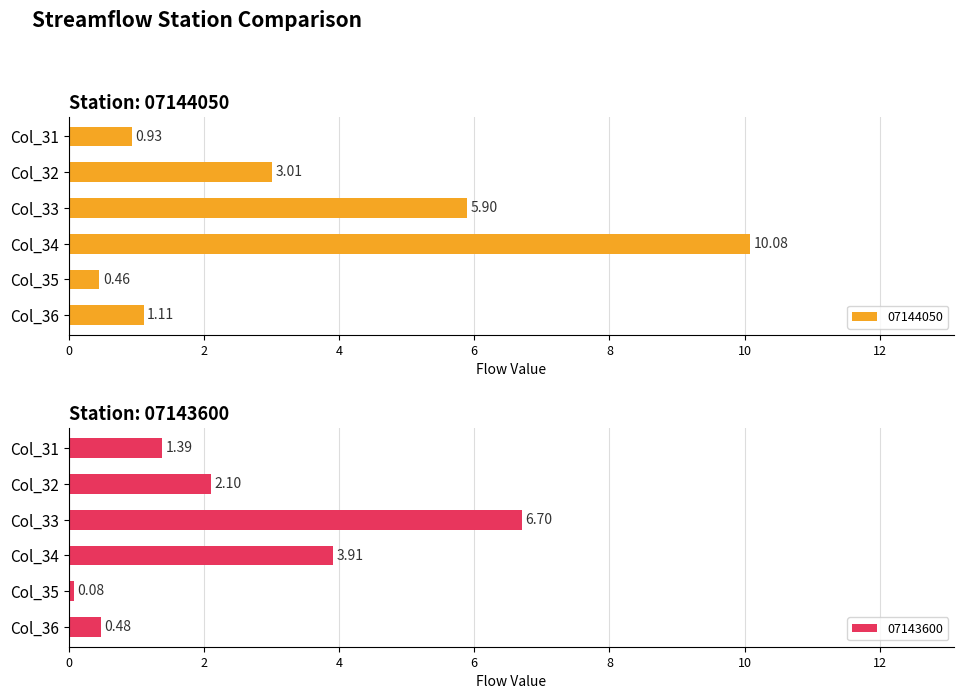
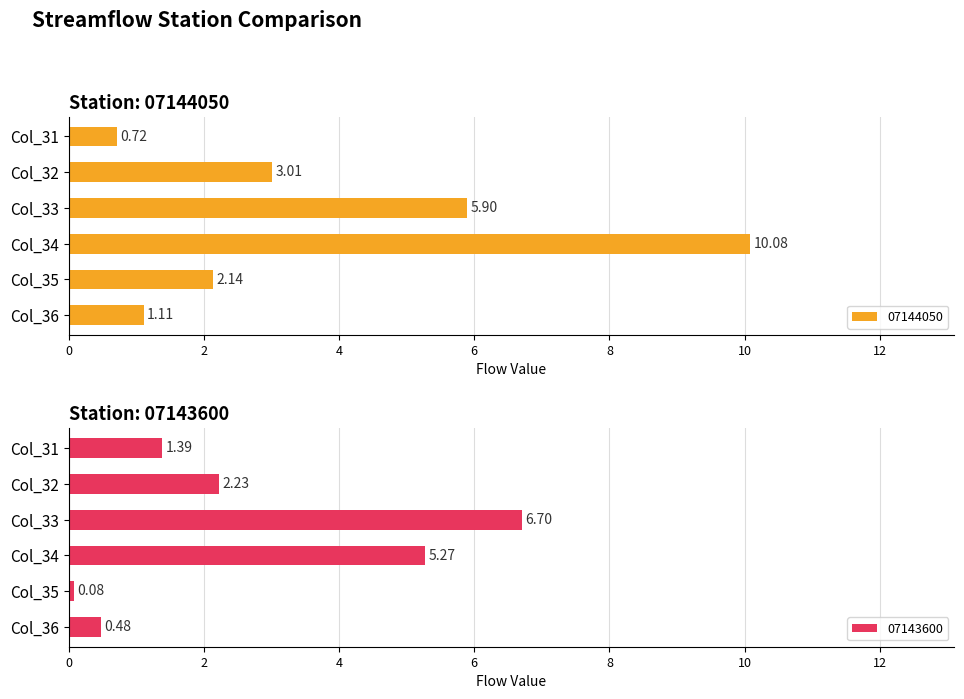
Station: 07144050, Col_31: 0.93 -> 0.72
Station: 07144050, Col_35: 0.46 -> 2.14
Station: 07143600, Col_32: 2.10 -> 2.23
Station: 07143600, Col_34: 3.91 -> 5.27
